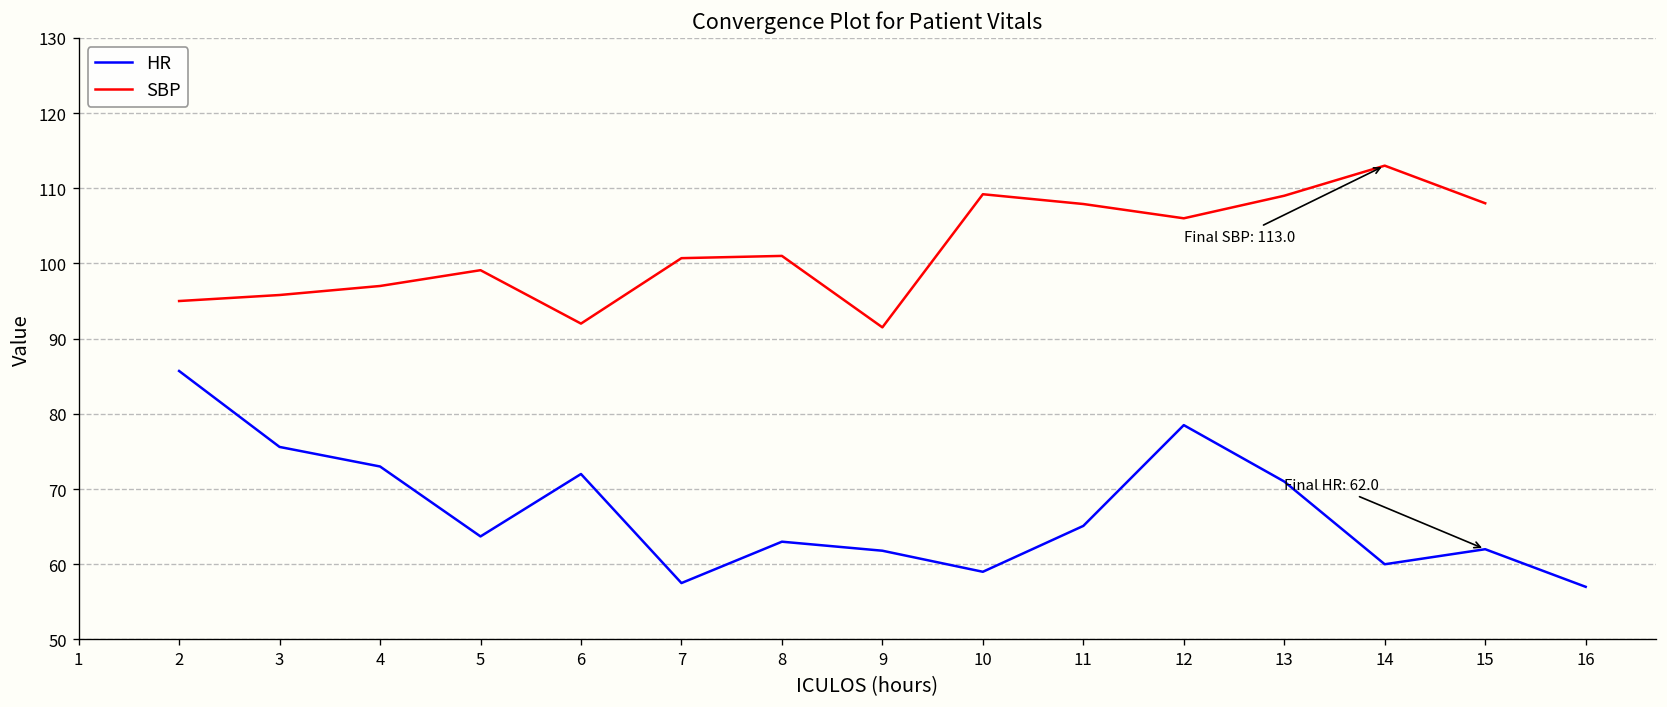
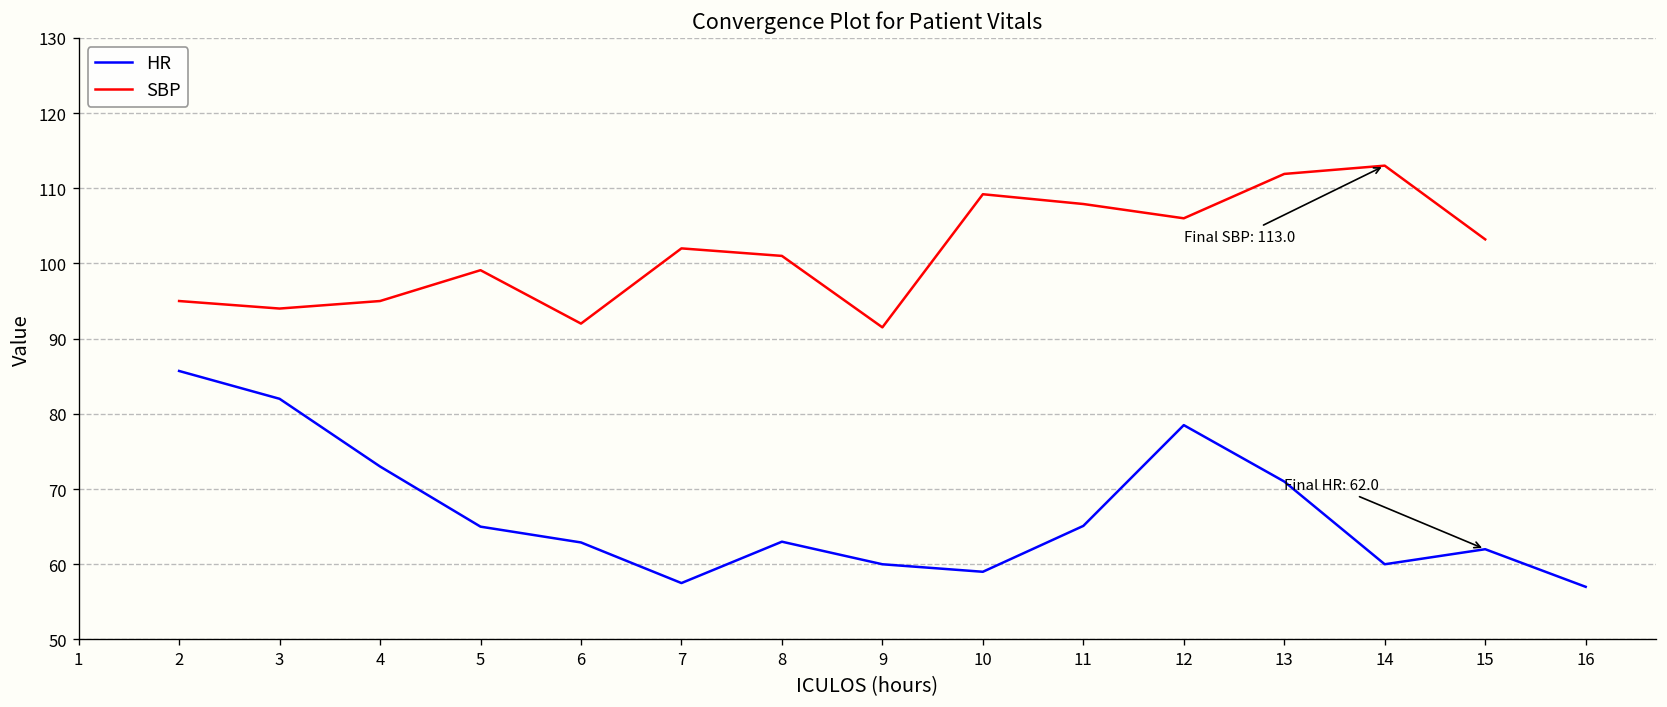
HR, 3: 76 -> 82
SBP, 3: 96 -> 94
SBP, 4: 97 -> 95
HR, 5: 64 -> 65
HR, 6: 72 -> 63
SBP, 7: 101 -> 102
HR, 9: 62 -> 60
SBP, 13: 109 -> 112
SBP, 15: 108 -> 103
